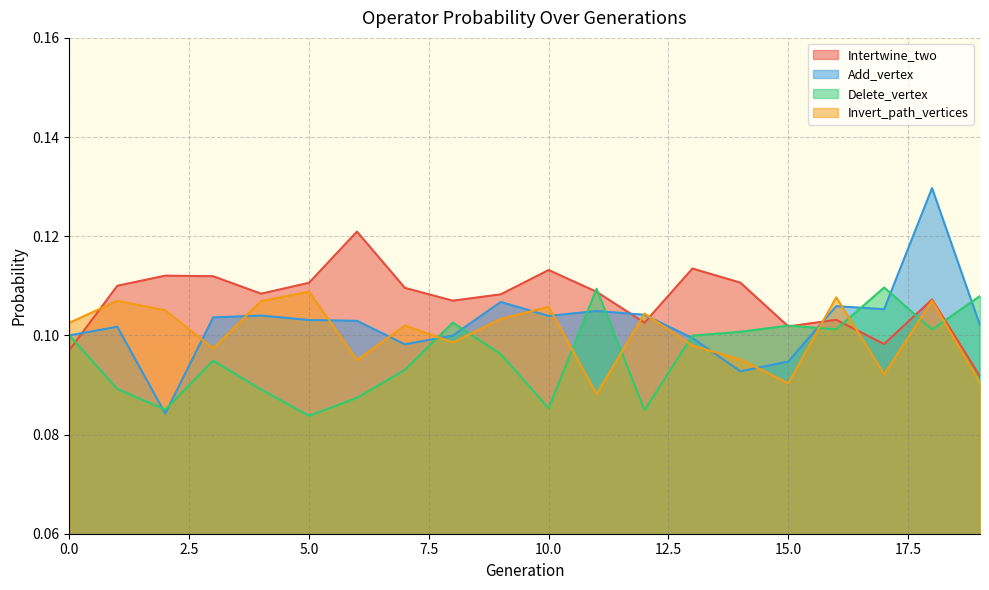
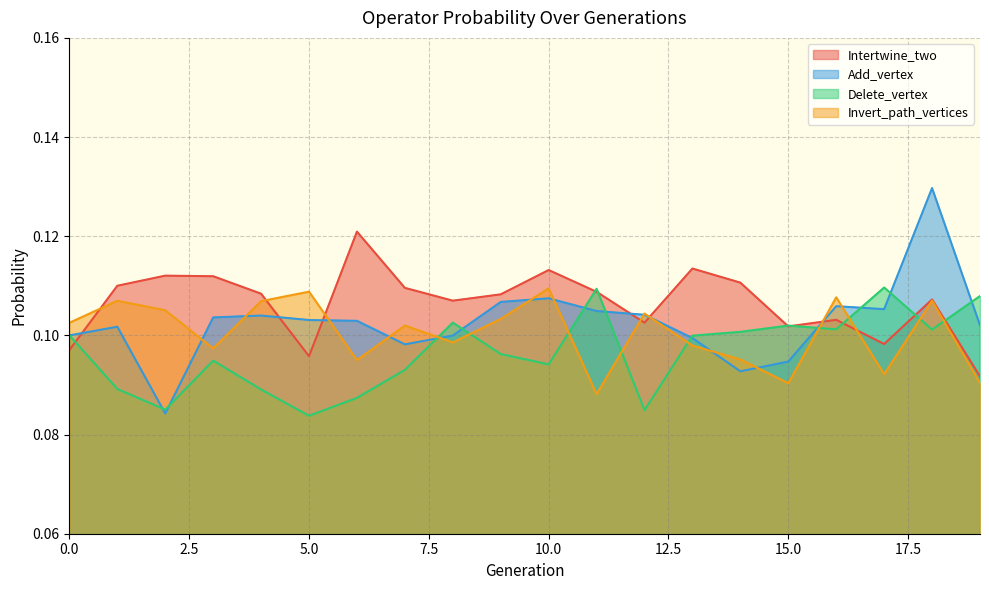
Intertwine_two, 5.0: 0.111 -> 0.096
Add_vertex, 10.0: 0.104 -> 0.107
Delete_vertex, 10.0: 0.085 -> 0.094
Invert_path_vertices, 10.0: 0.106 -> 0.109
